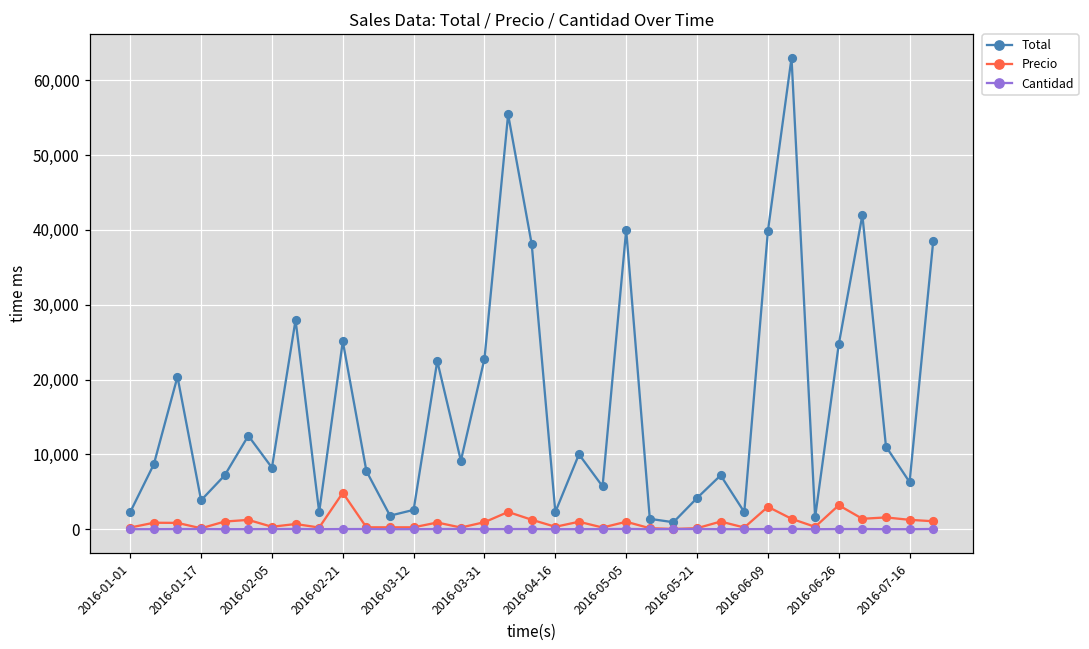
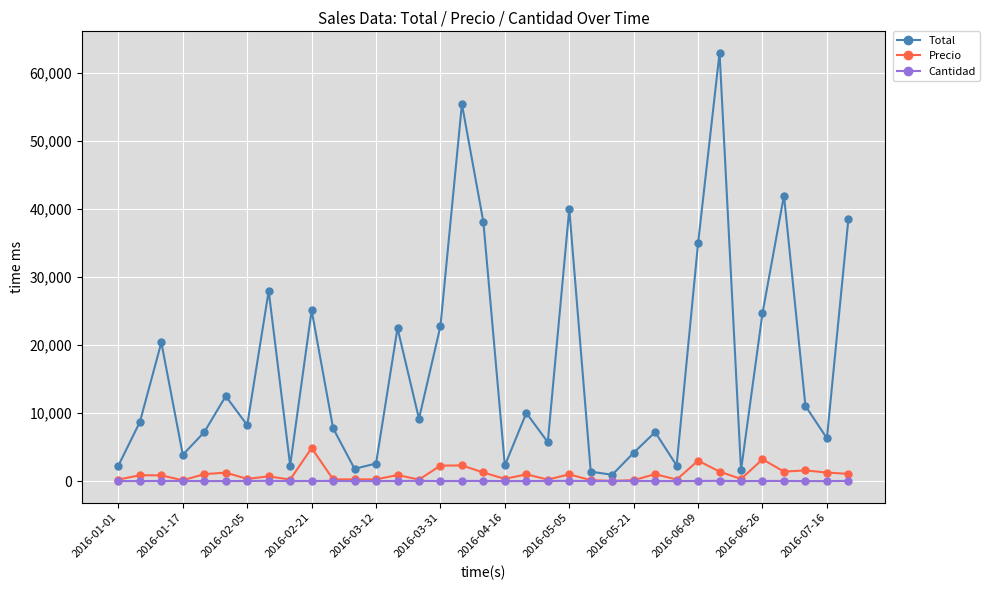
Precio, 2016-03-31: 1,000 -> 2,000
Total, 2016-06-09: 40,000 -> 35,000
